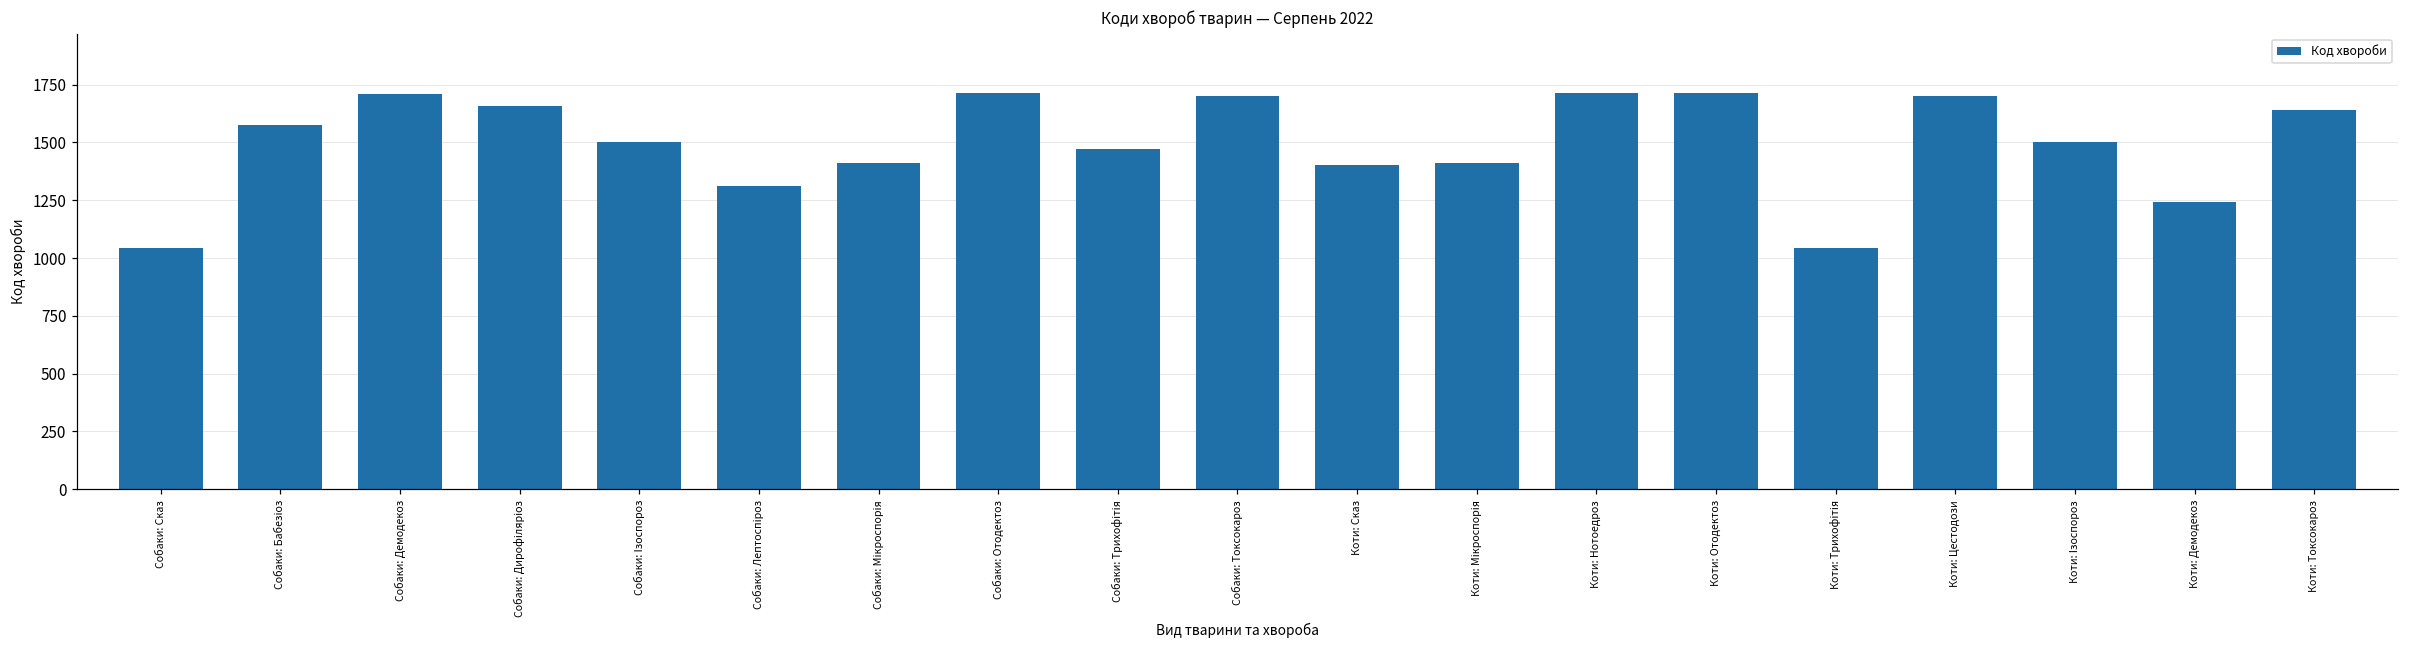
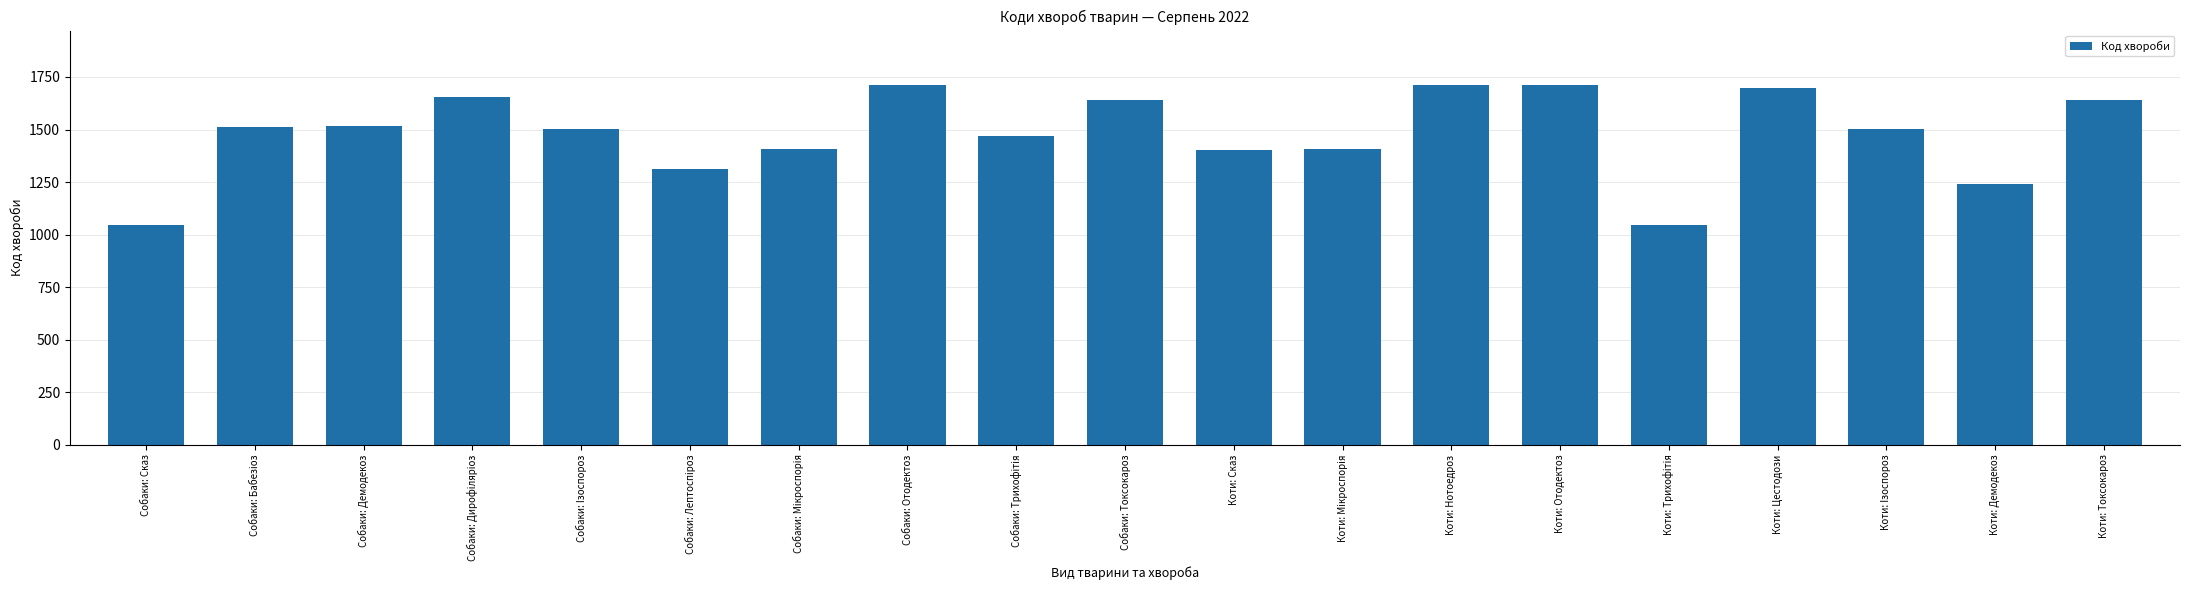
Собаки: Бабезіоз: 1570 -> 1510
Собаки: Демодекоз: 1710 -> 1520
Собаки: Токсокароз: 1700 -> 1640
